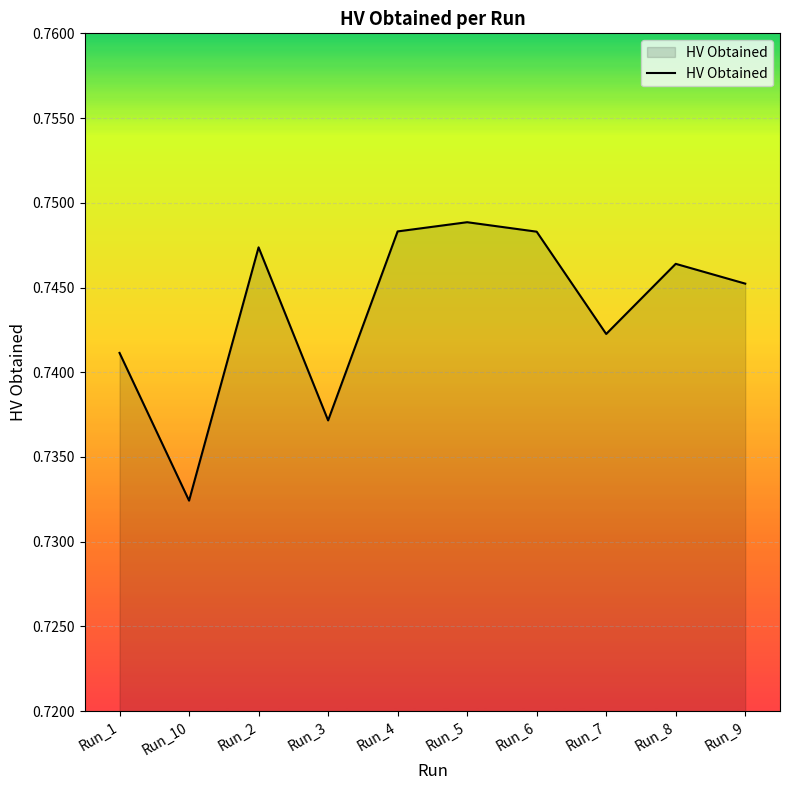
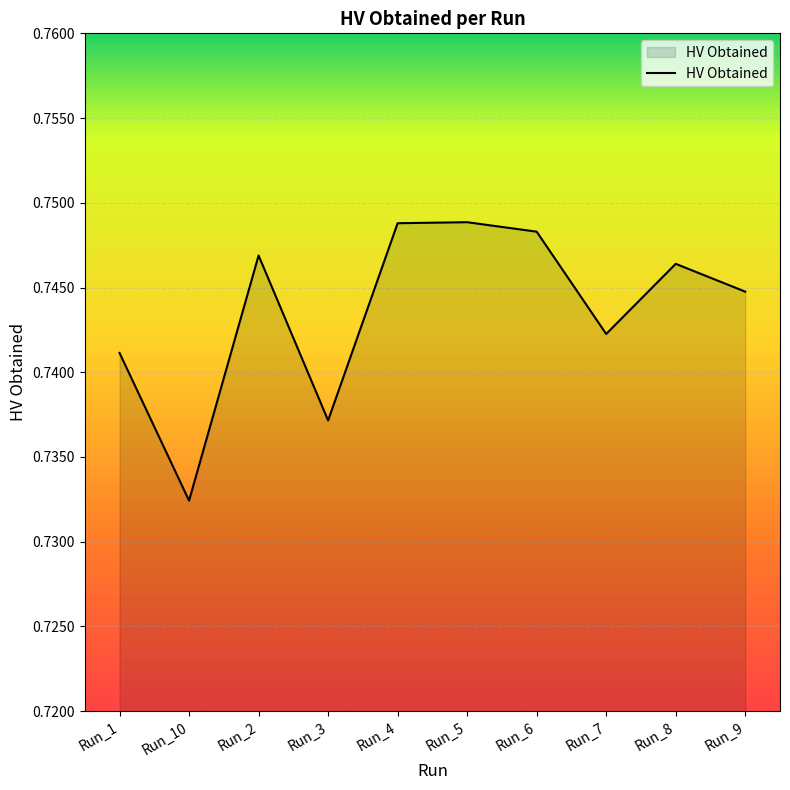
Run_2: 0.7474 -> 0.7469
Run_4: 0.7483 -> 0.7488
Run_9: 0.7452 -> 0.7448
